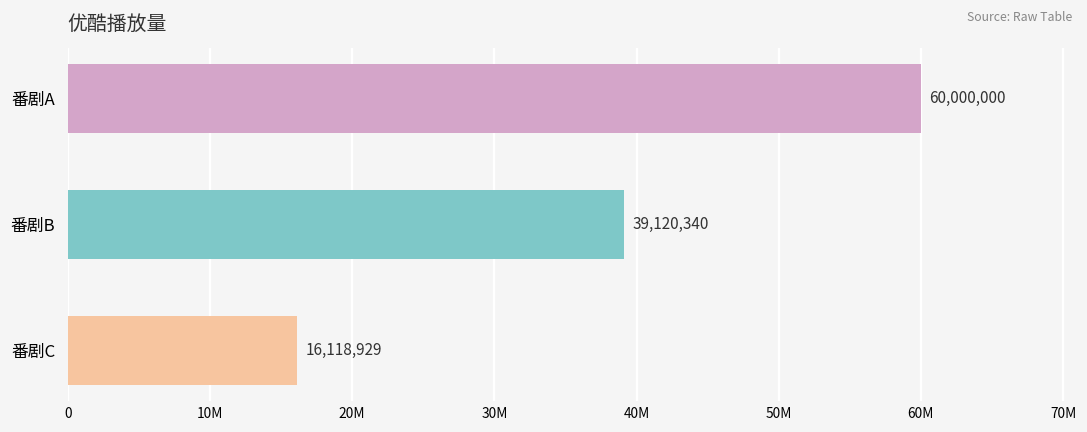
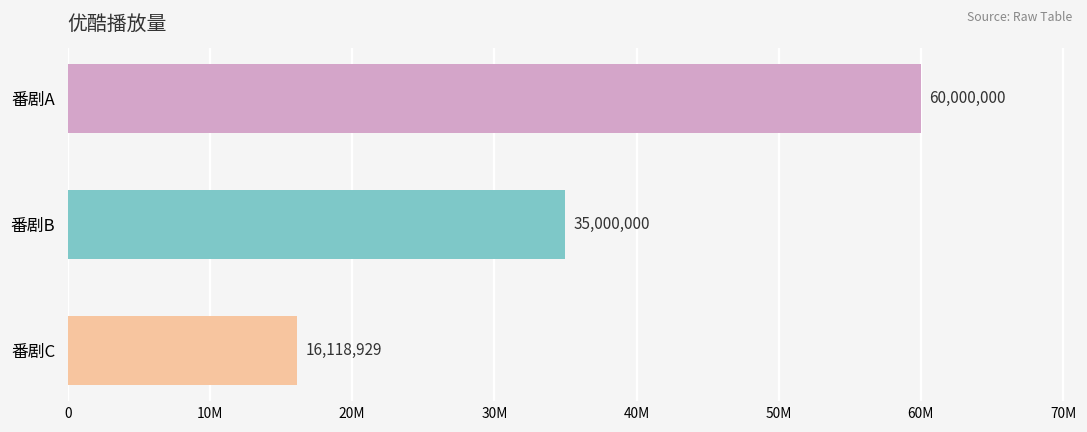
番剧B: 39,120,340 -> 35,000,000
